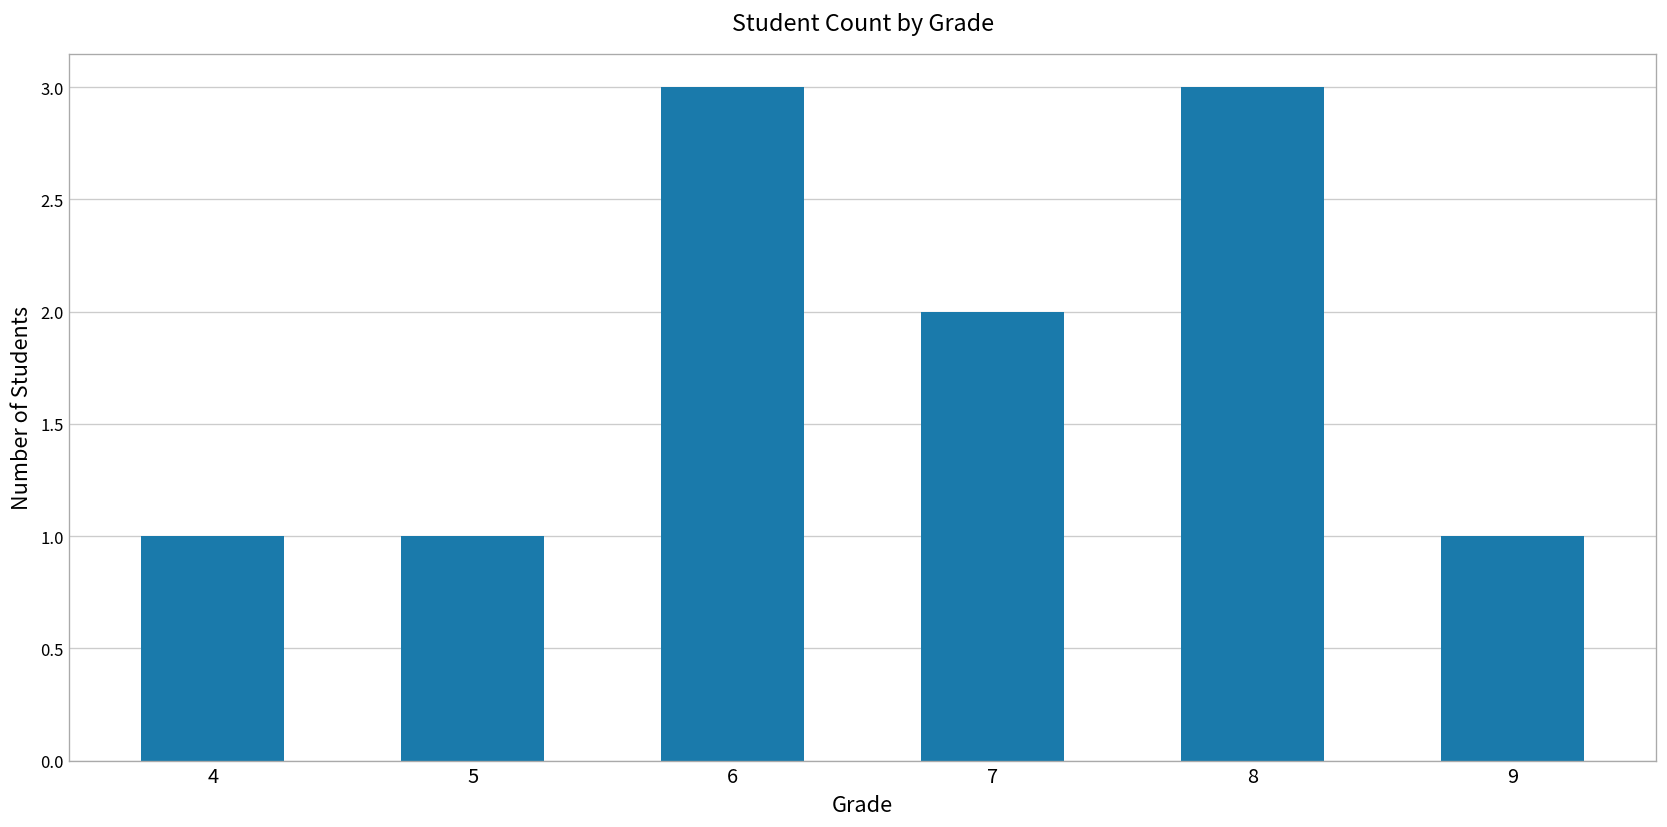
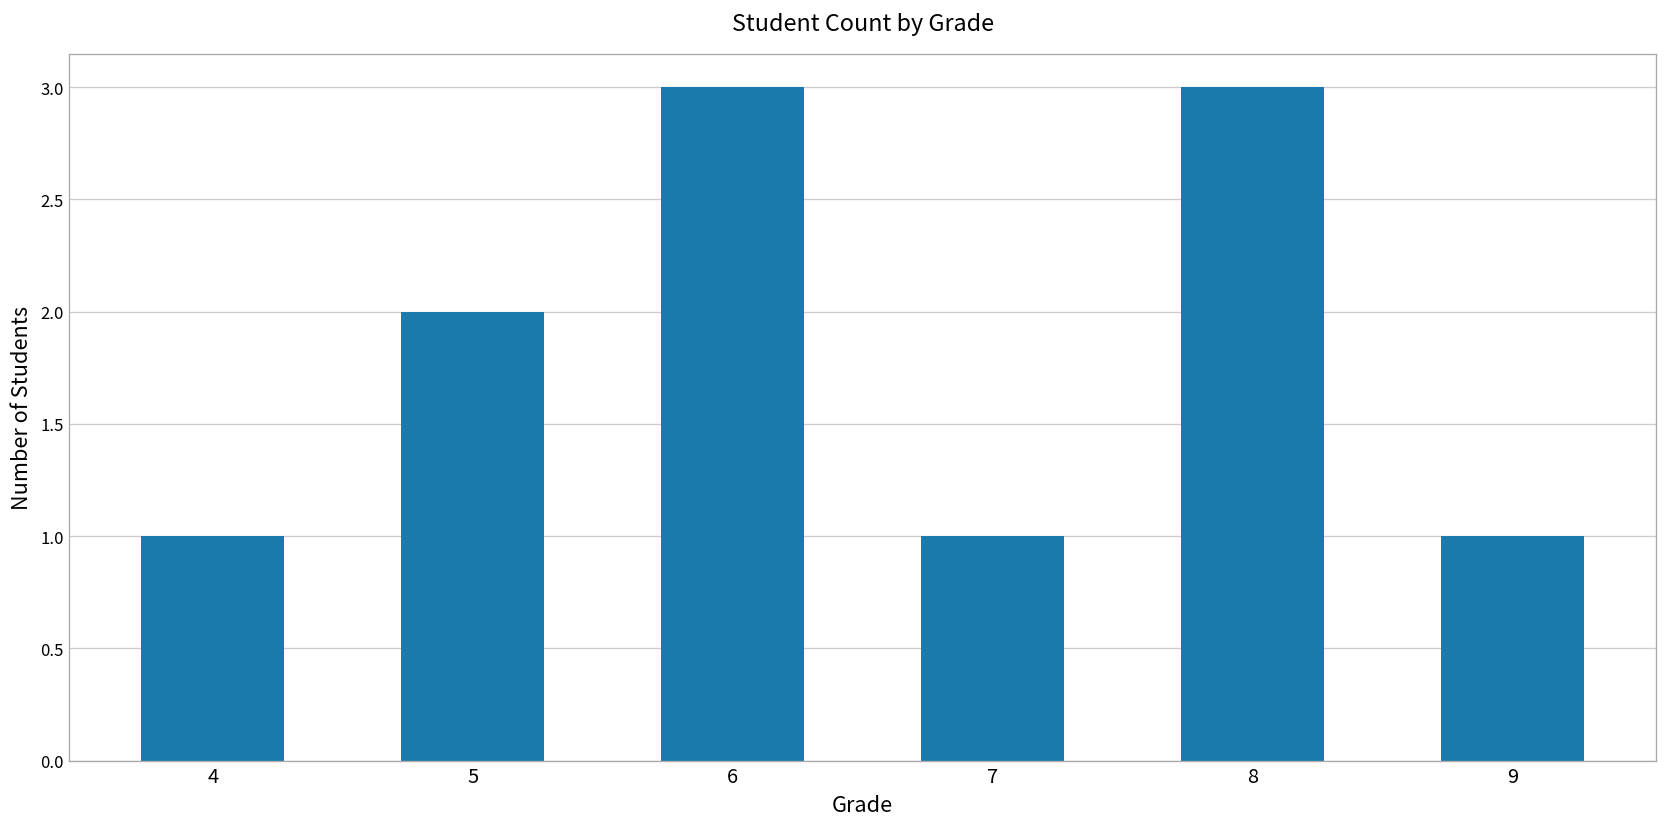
5: 1 -> 2
7: 2 -> 1
